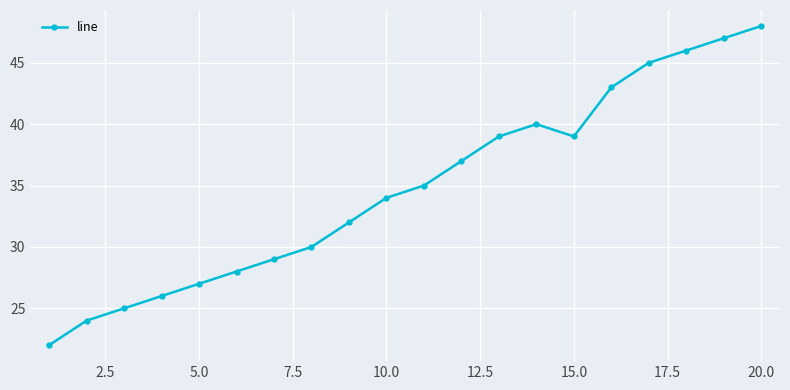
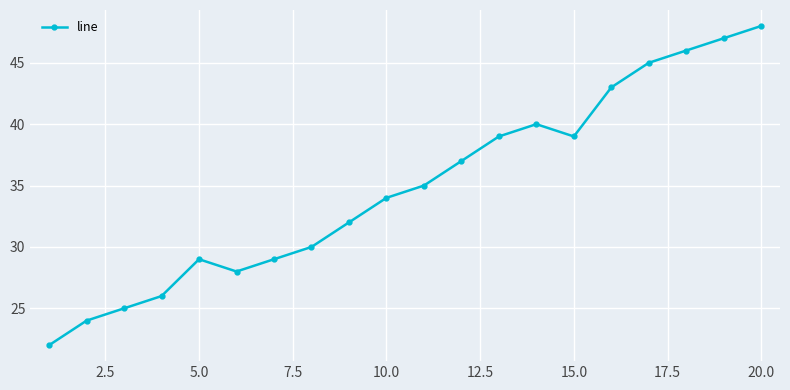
5.0: 27 -> 29
